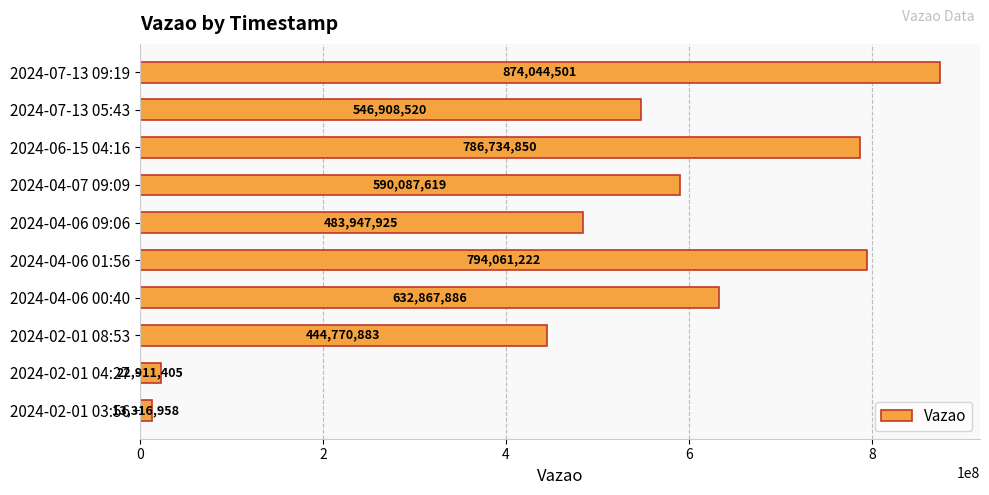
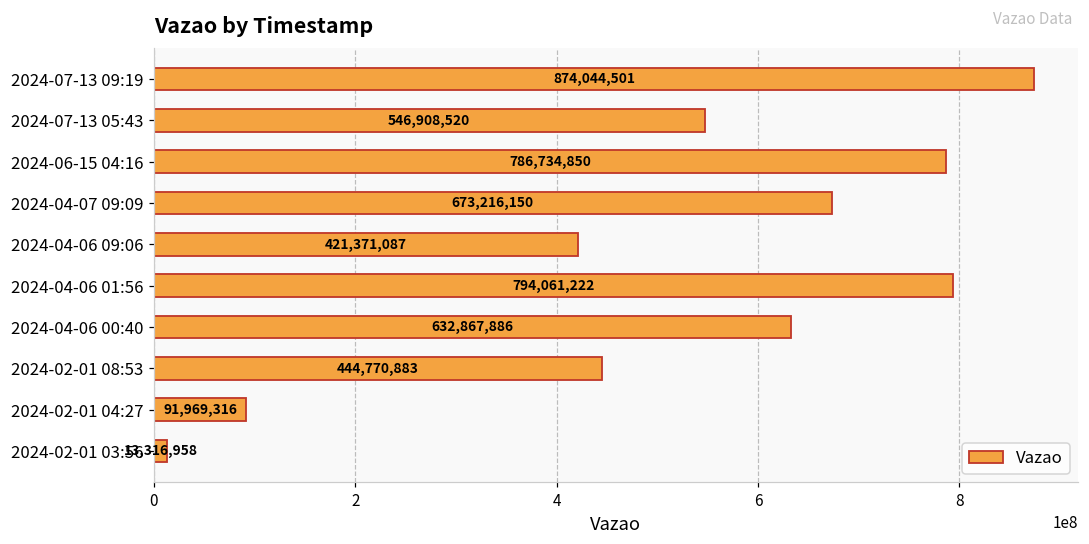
2024-04-07 09:09: 590,087,619 -> 673,216,150
2024-04-06 09:06: 483,947,925 -> 421,371,087
2024-02-01 04:27: 22,911,405 -> 91,969,316
